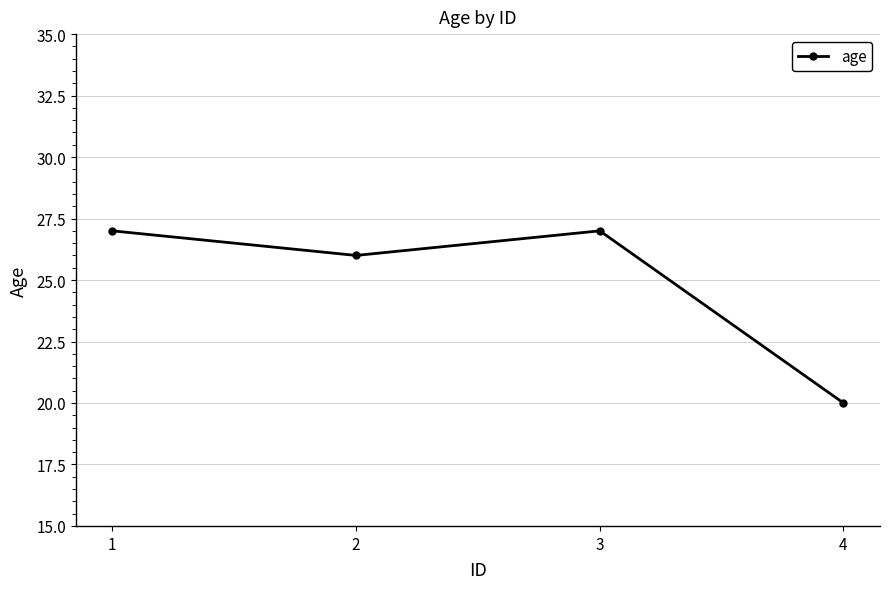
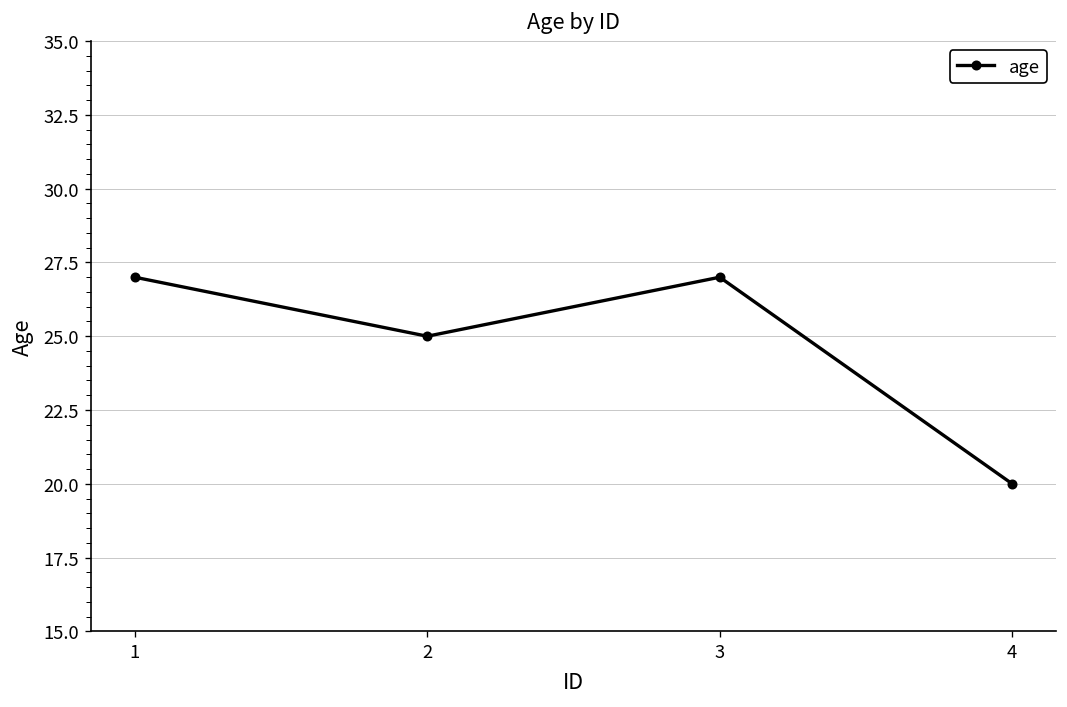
2: 26 -> 25
